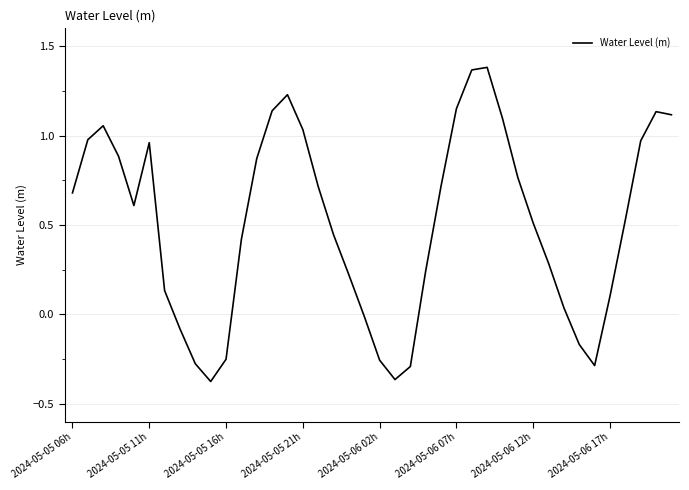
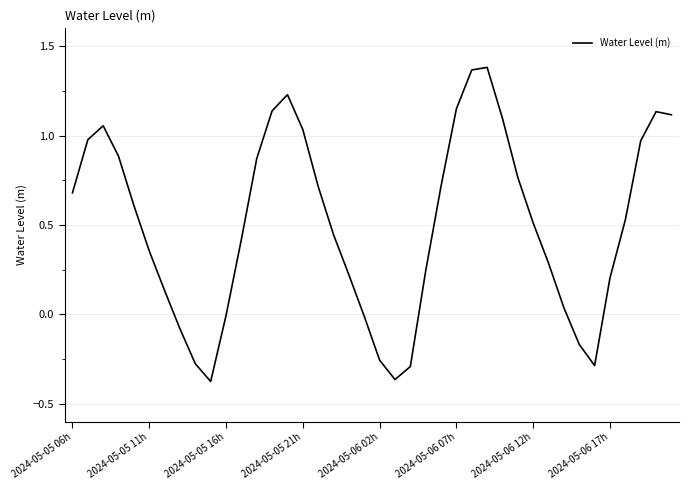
2024-05-05 11h: 0.96 -> 0.35
2024-05-05 16h: -0.25 -> -0.01
2024-05-06 17h: 0.10 -> 0.20
